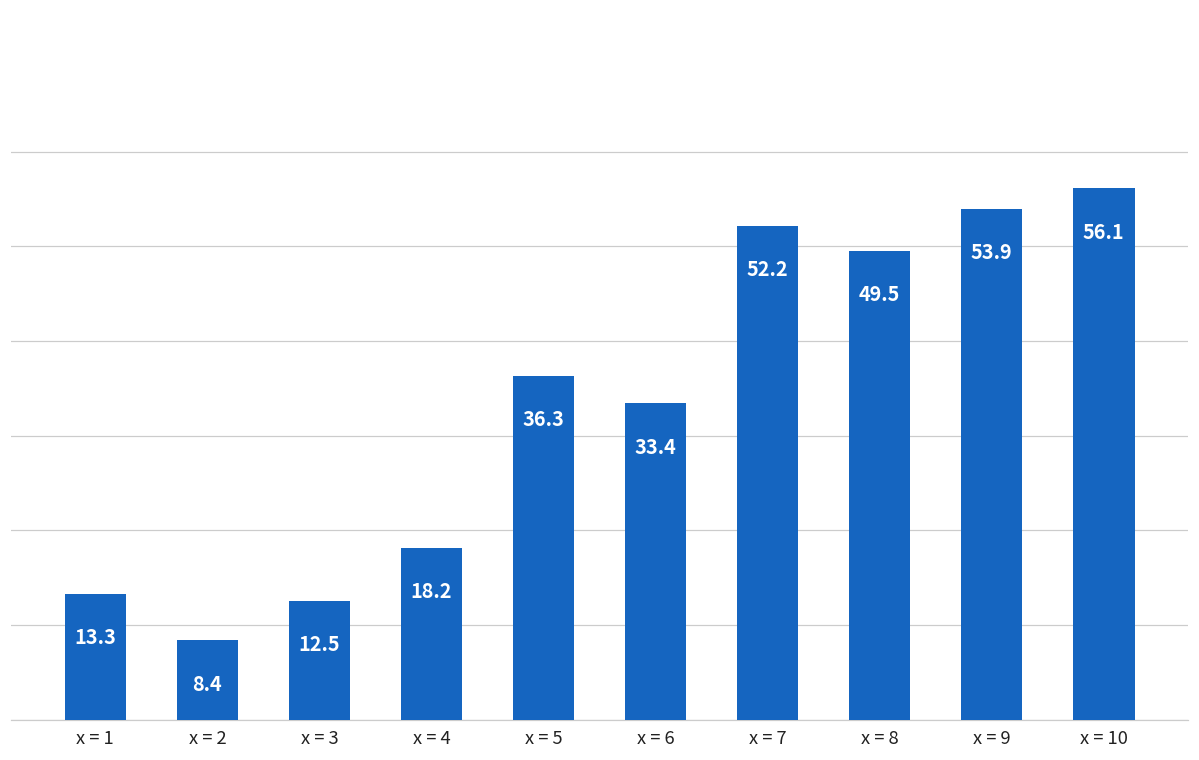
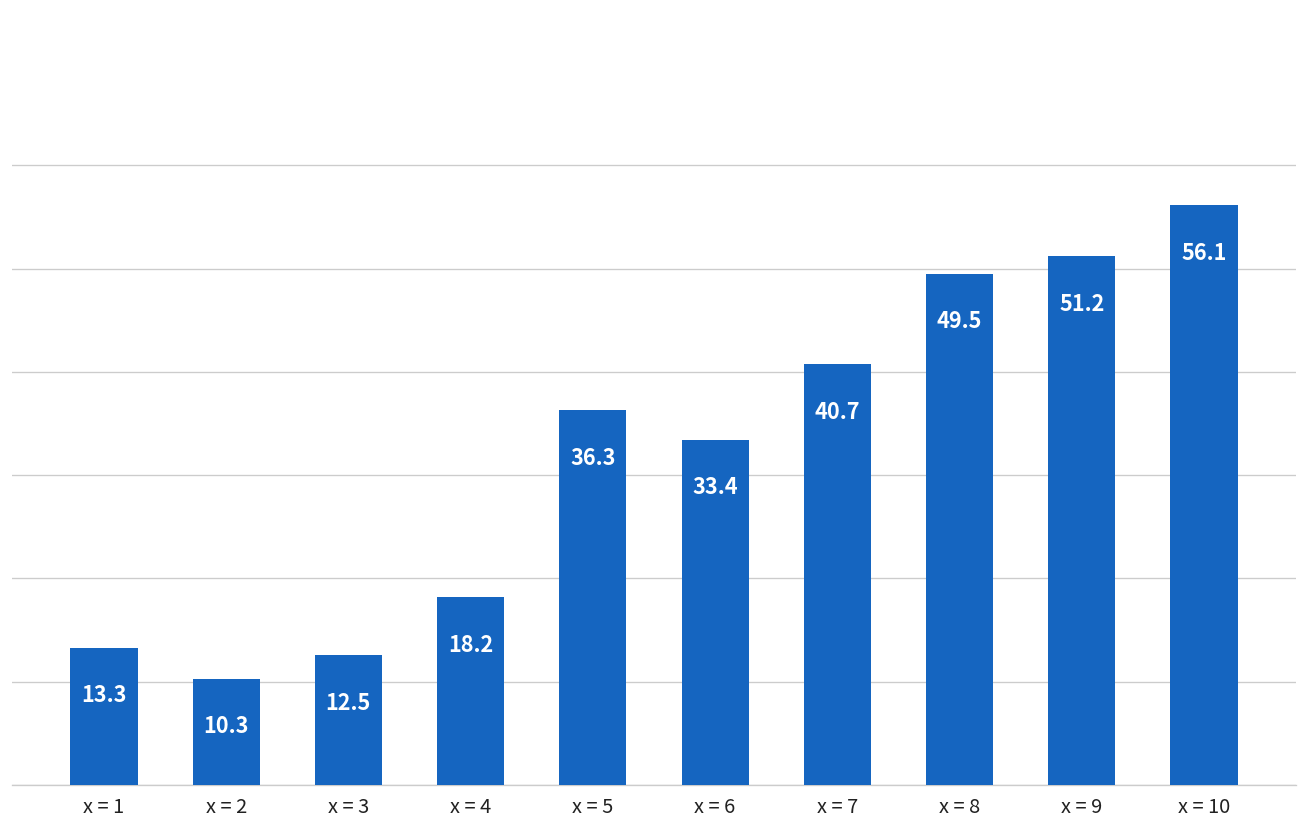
x = 2: 8.4 -> 10.3
x = 7: 52.2 -> 40.7
x = 9: 53.9 -> 51.2
